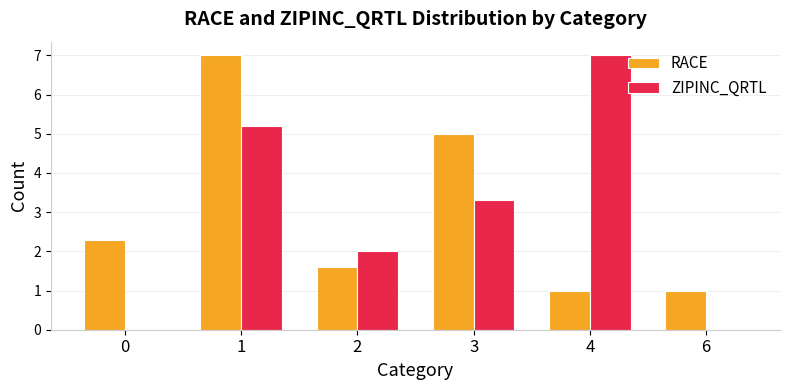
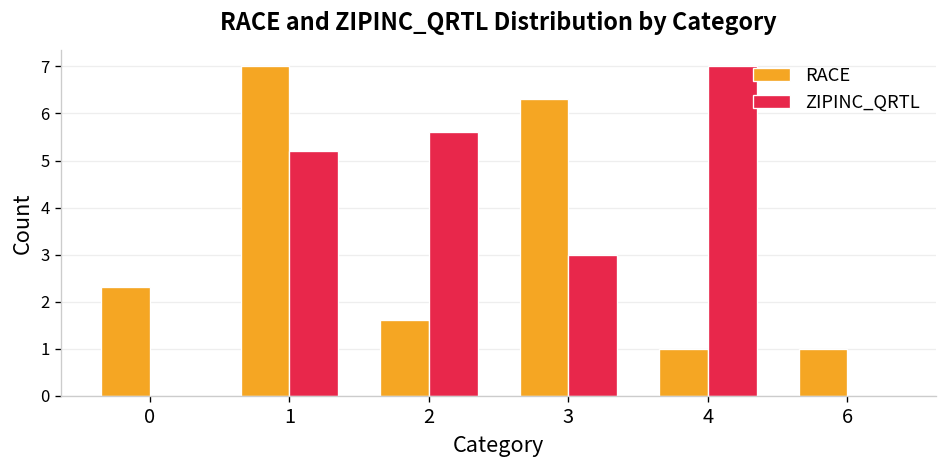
ZIPINC_QRTL, 2: 2.0 -> 5.6
RACE, 3: 5.0 -> 6.3
ZIPINC_QRTL, 3: 3.3 -> 3.0
